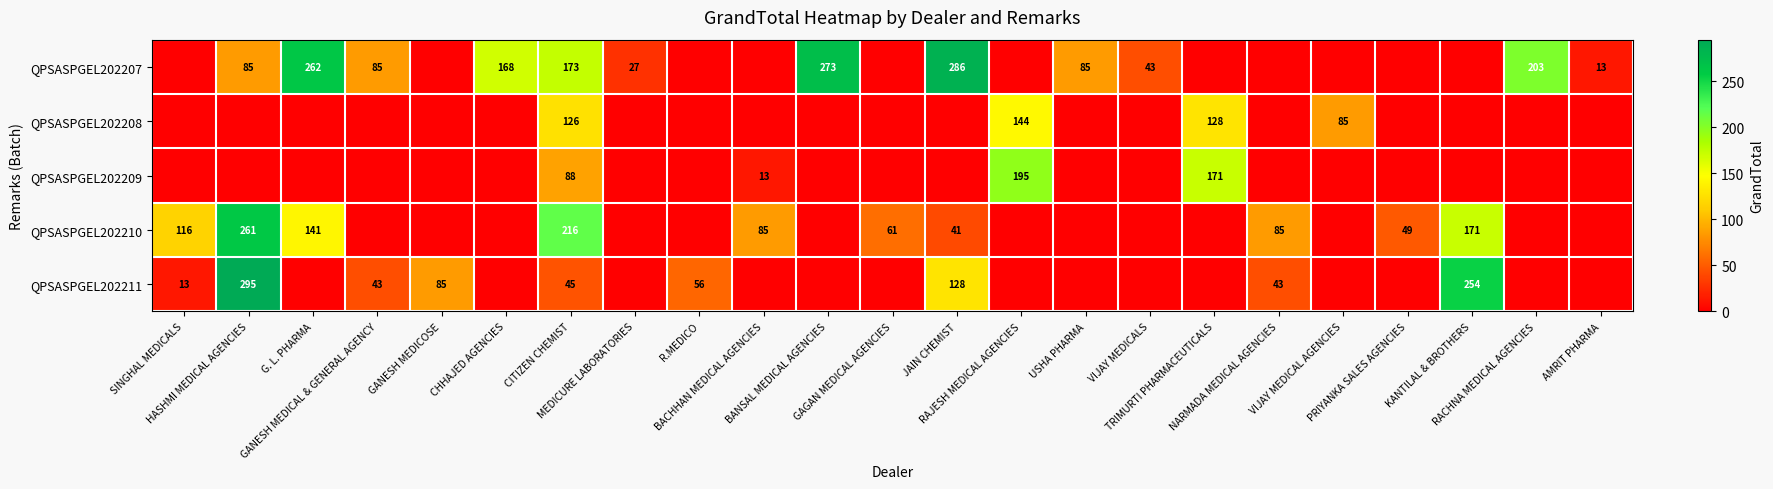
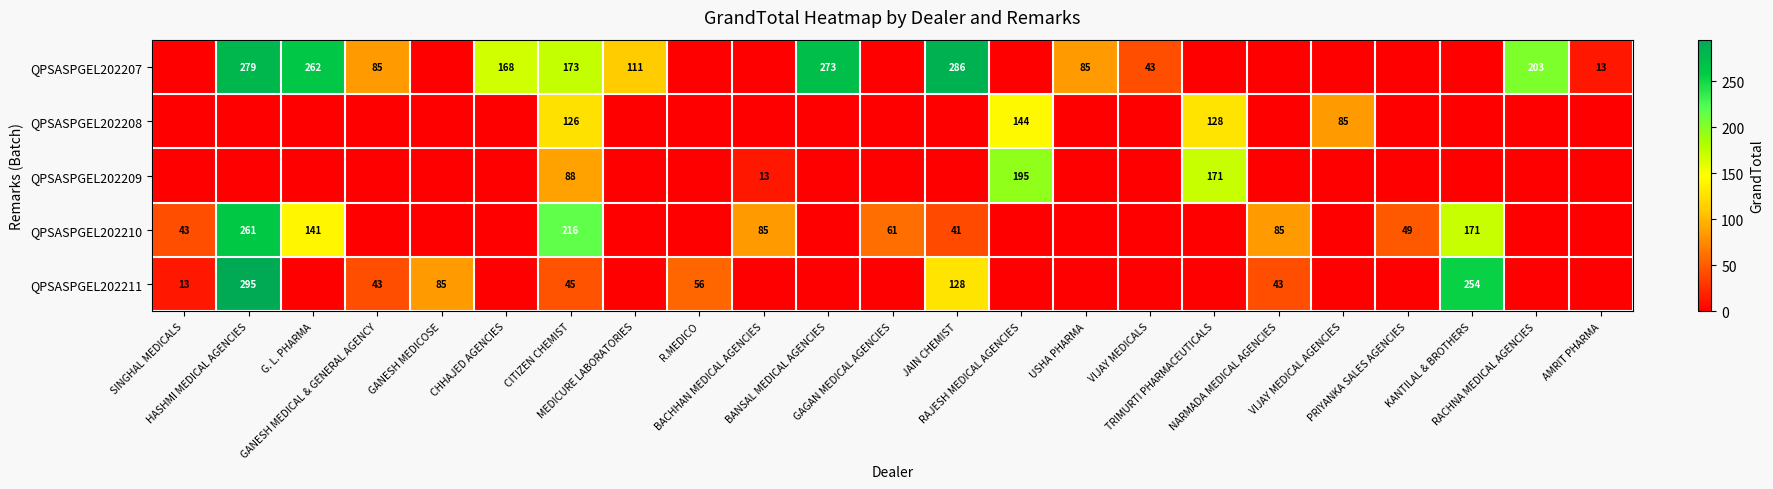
QPSASPGEL202207, HASHMI MEDICAL AGENCIES: 85 -> 279
QPSASPGEL202207, MEDICURE LABORATORIES: 27 -> 111
QPSASPGEL202210, SINGHAL MEDICALS: 116 -> 43
